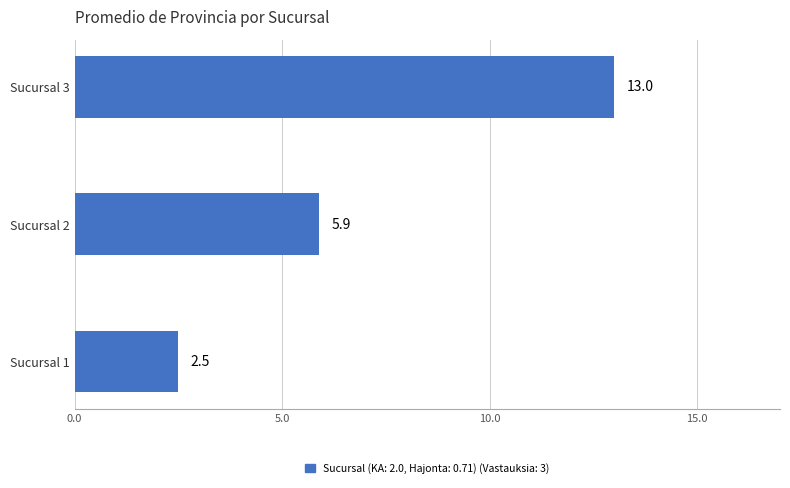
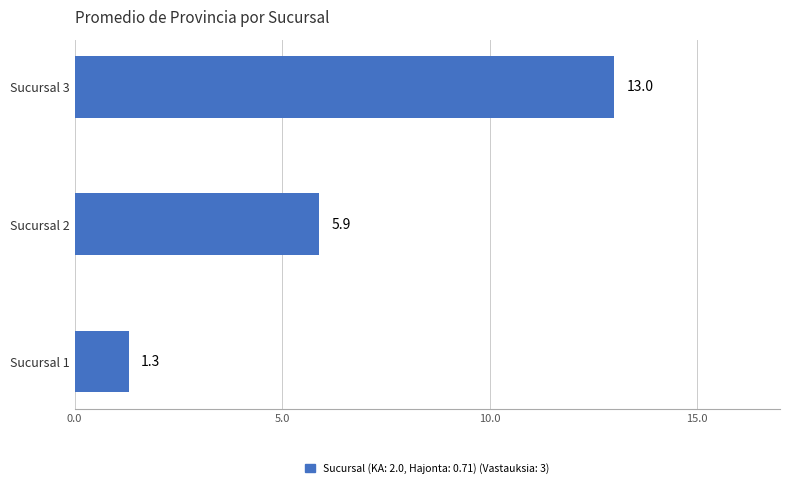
Sucursal 1: 2.5 -> 1.3
